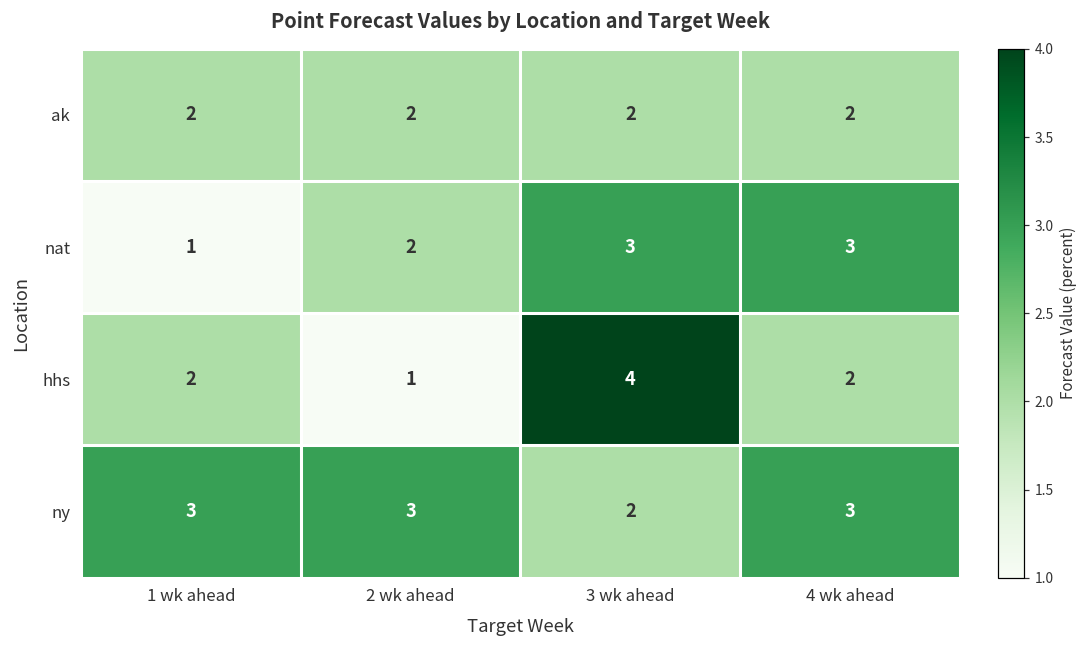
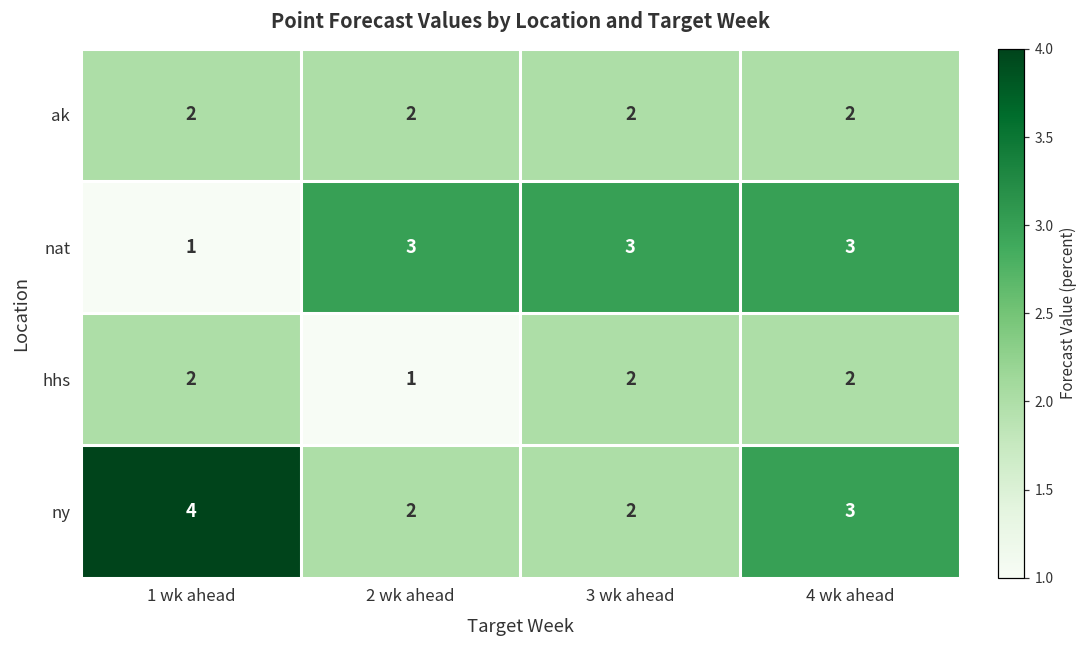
nat, 2 wk ahead: 2 -> 3
hhs, 3 wk ahead: 4 -> 2
ny, 1 wk ahead: 3 -> 4
ny, 2 wk ahead: 3 -> 2
